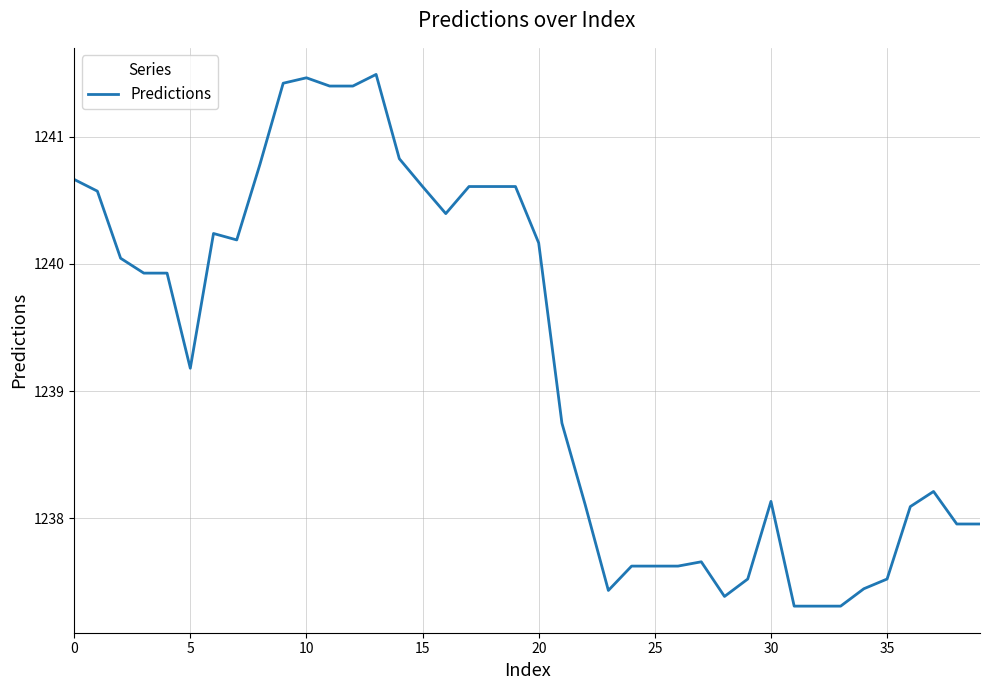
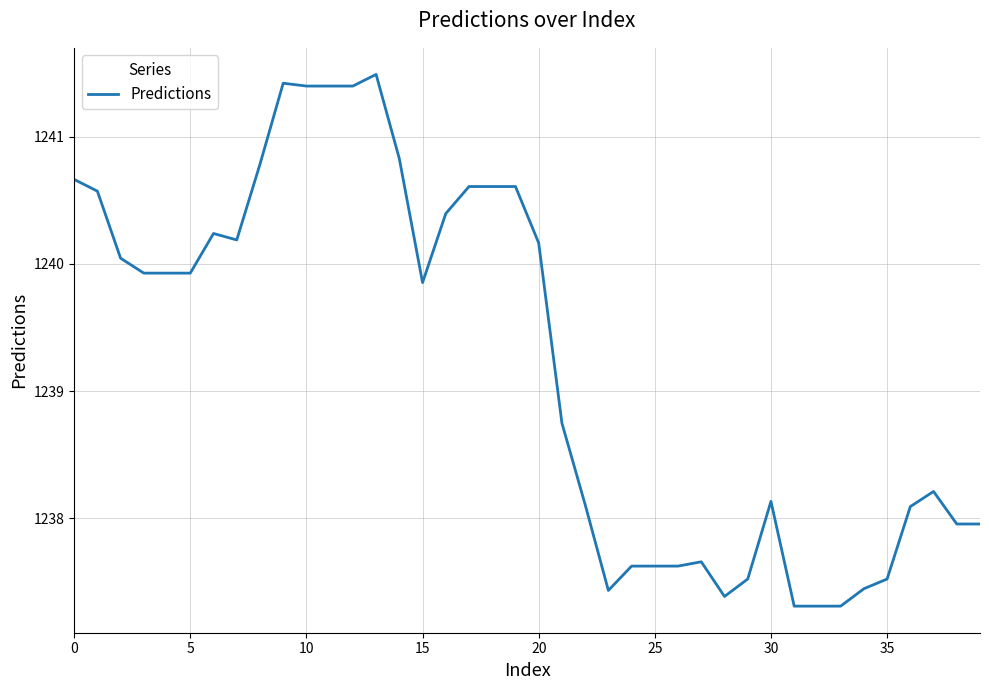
5: 1239.18 -> 1239.93
10: 1241.46 -> 1241.40
15: 1240.61 -> 1239.85
